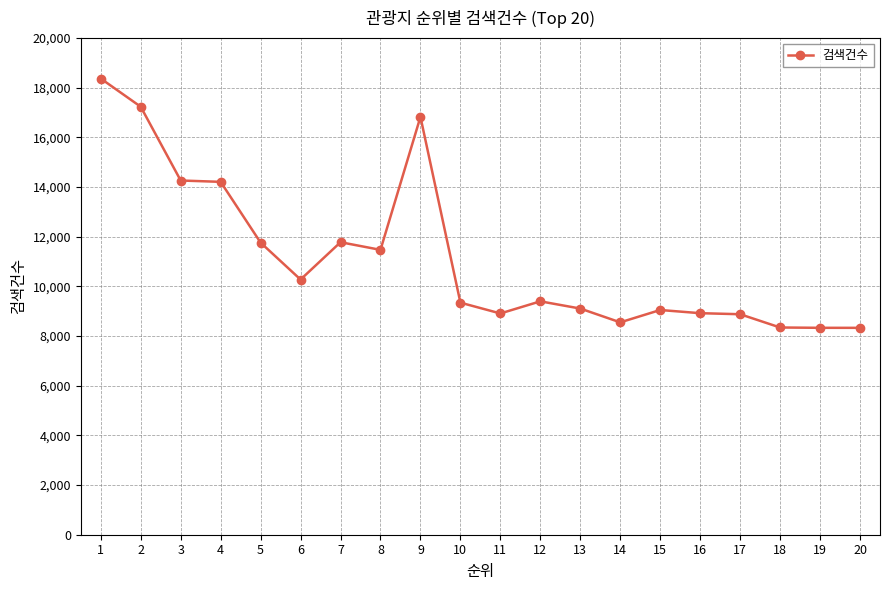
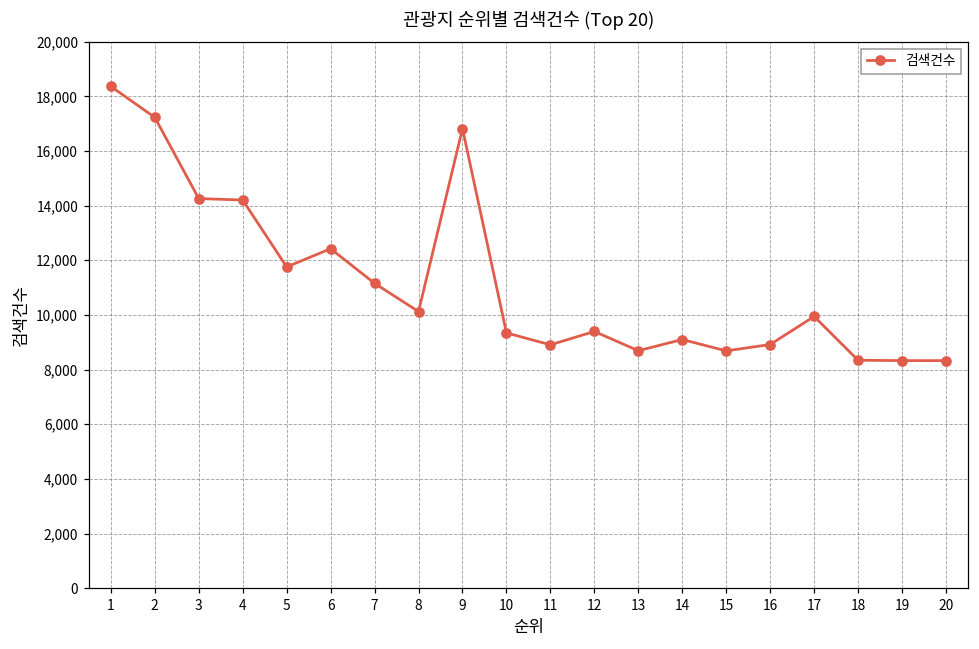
6: 10,300 -> 12,400
7: 11,800 -> 11,200
8: 11,500 -> 10,100
13: 9,100 -> 8,700
14: 8,500 -> 9,100
15: 9,000 -> 8,700
17: 8,900 -> 9,900
